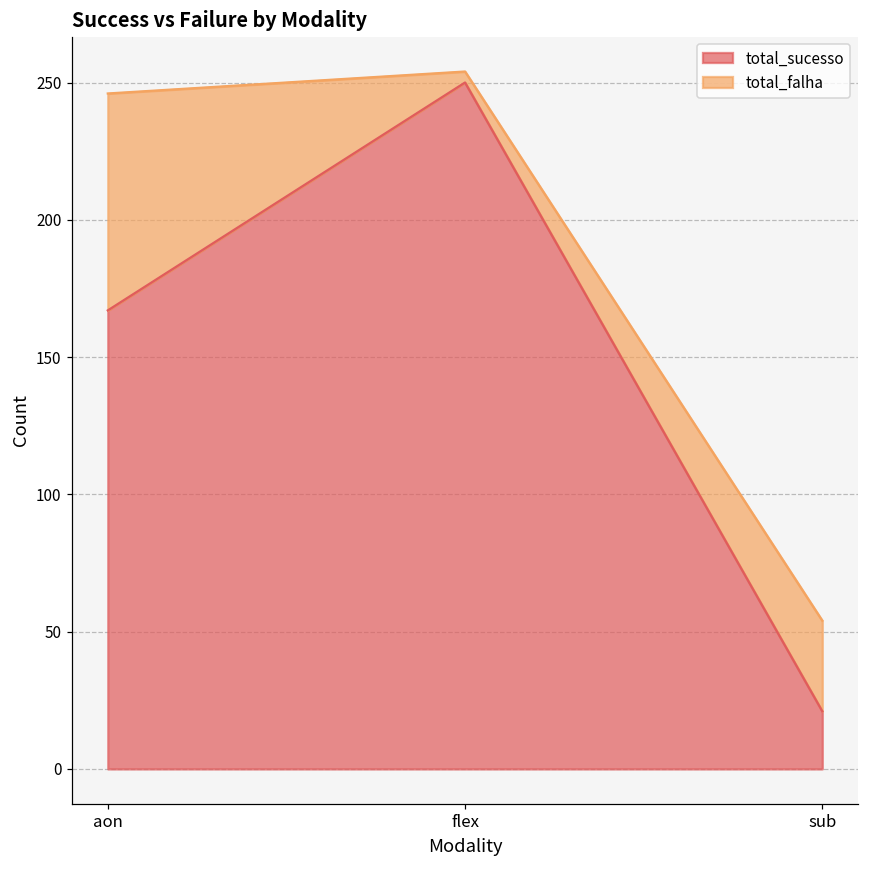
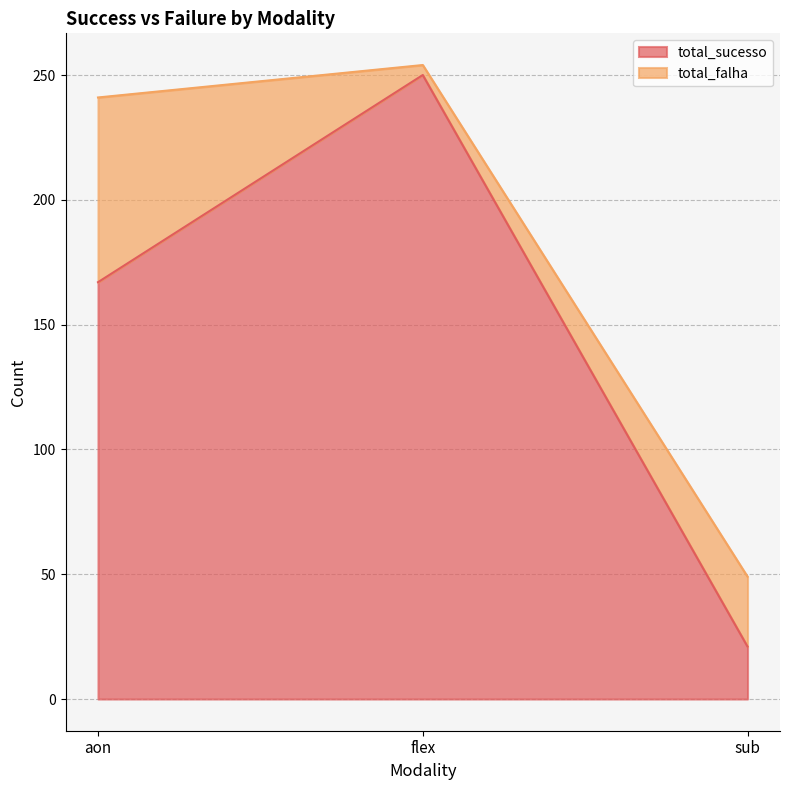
total_falha, aon: 79 -> 74
total_falha, sub: 33 -> 28
